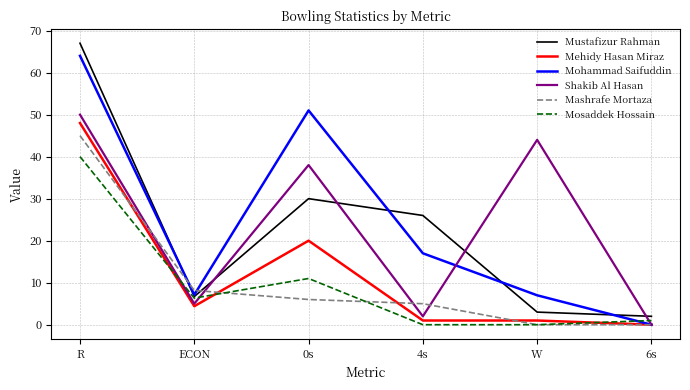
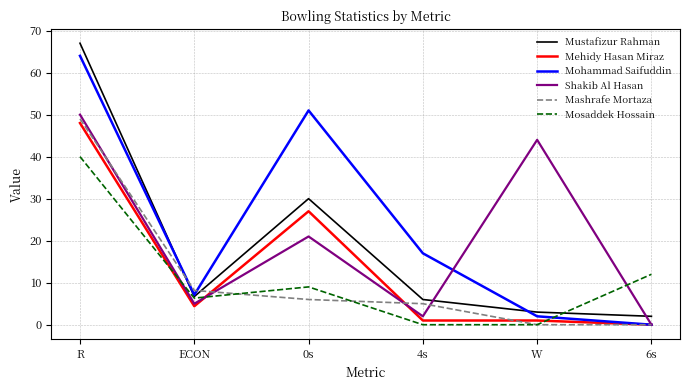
Mashrafe Mortaza, R: 45 -> 49
Mehidy Hasan Miraz, 0s: 20 -> 27
Shakib Al Hasan, 0s: 38 -> 21
Mosaddek Hossain, 0s: 11 -> 9
Mustafizur Rahman, 4s: 26 -> 6
Mohammad Saifuddin, W: 7 -> 2
Mosaddek Hossain, 6s: 1 -> 12
